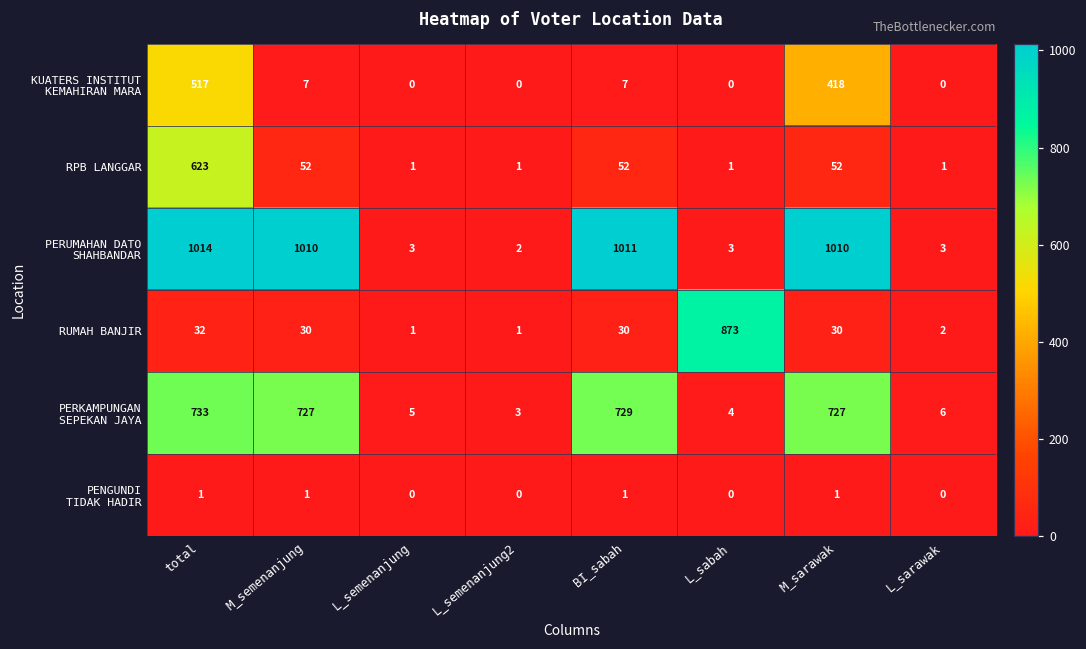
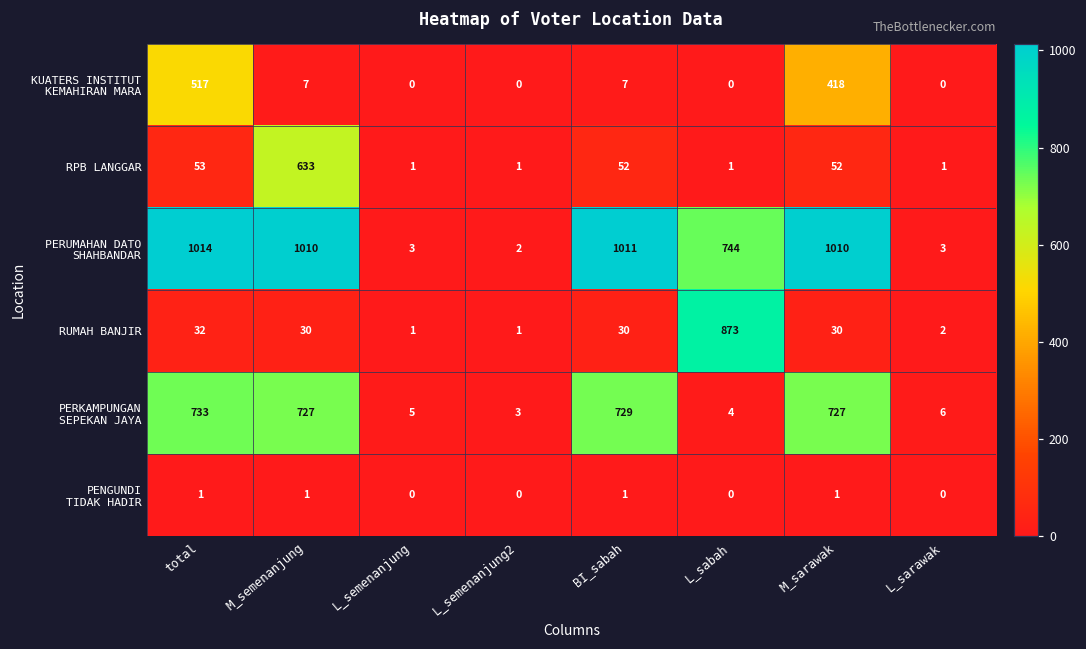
RPB LANGGAR, total: 623 -> 53
RPB LANGGAR, M_semenanjung: 52 -> 633
PERUMAHAN DATO SHAHBANDAR, L_sabah: 3 -> 744
